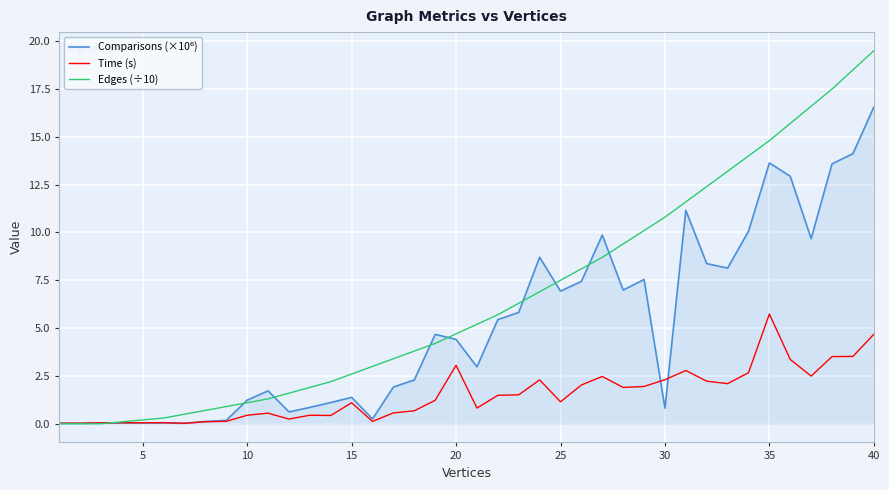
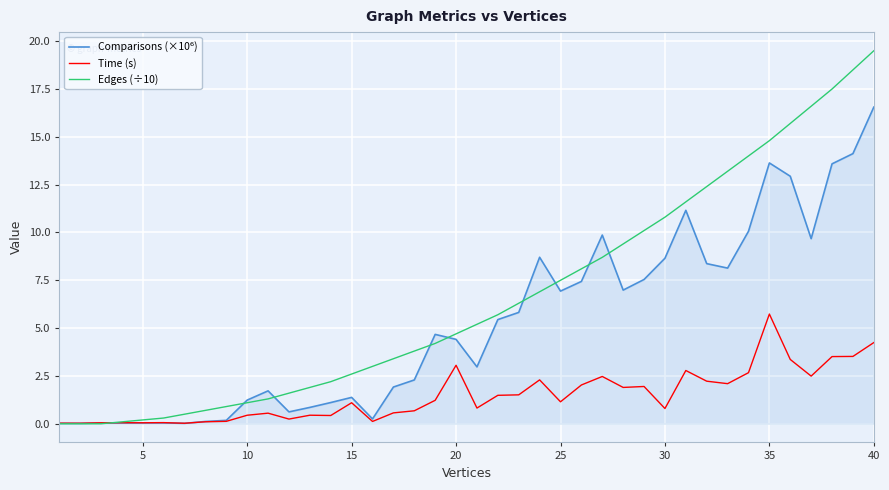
Comparisons (×10⁶), 30: 0.8 -> 8.7
Time (s), 30: 2.3 -> 0.8
Time (s), 40: 4.7 -> 4.2
